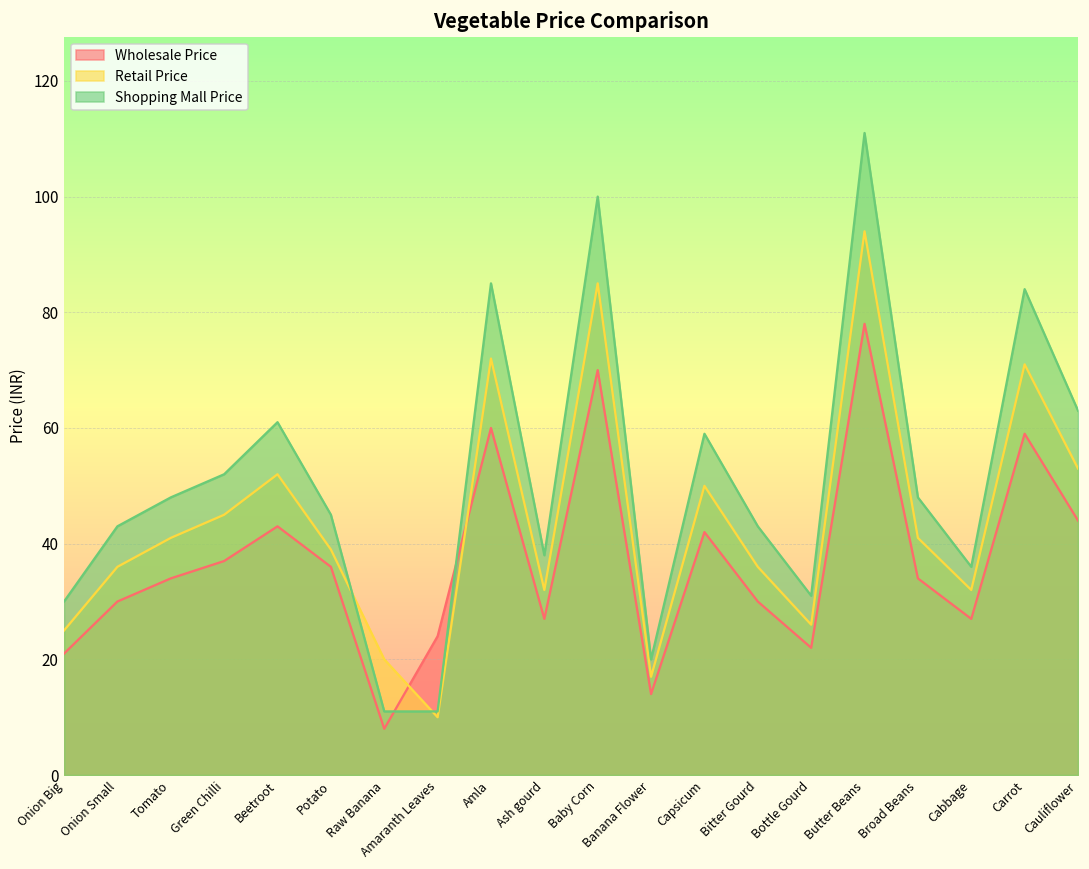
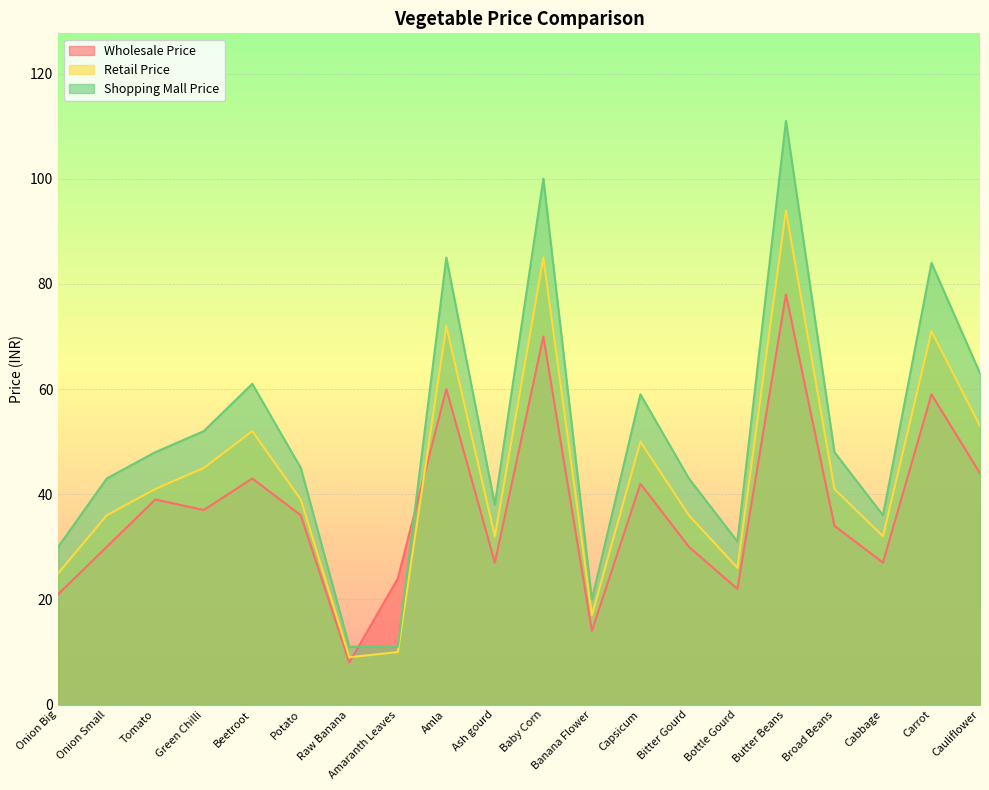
Wholesale Price, Tomato: 34 -> 39
Retail Price, Raw Banana: 20 -> 9
